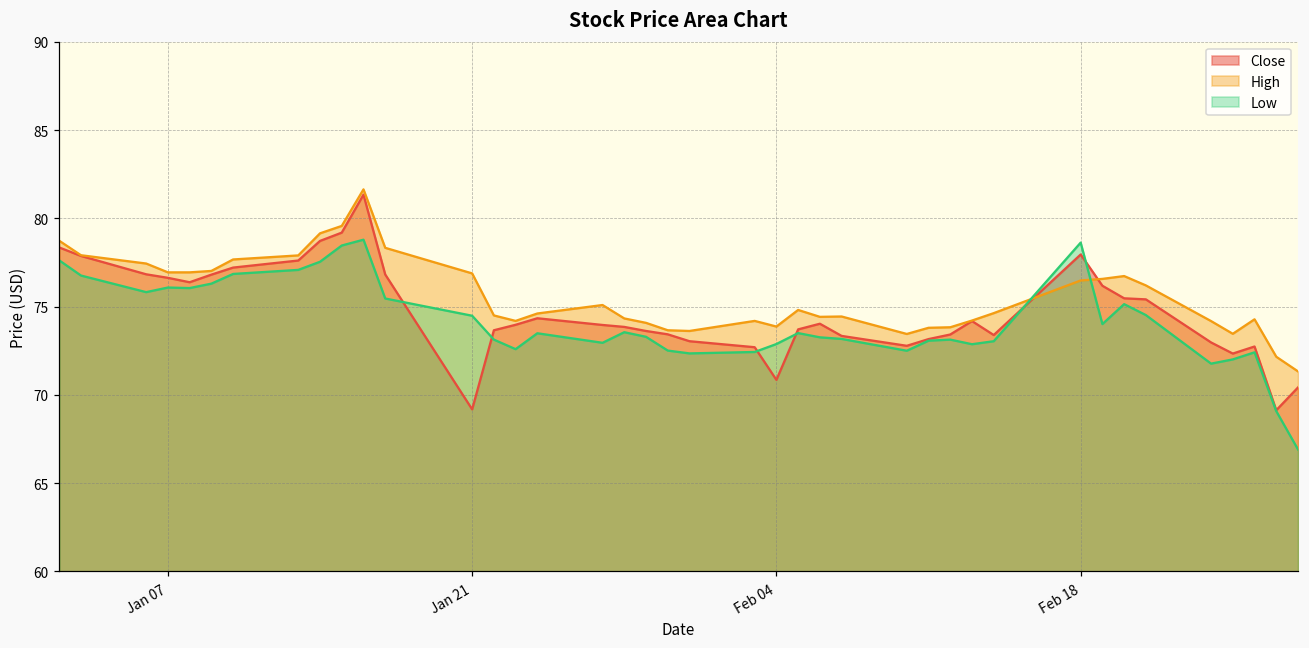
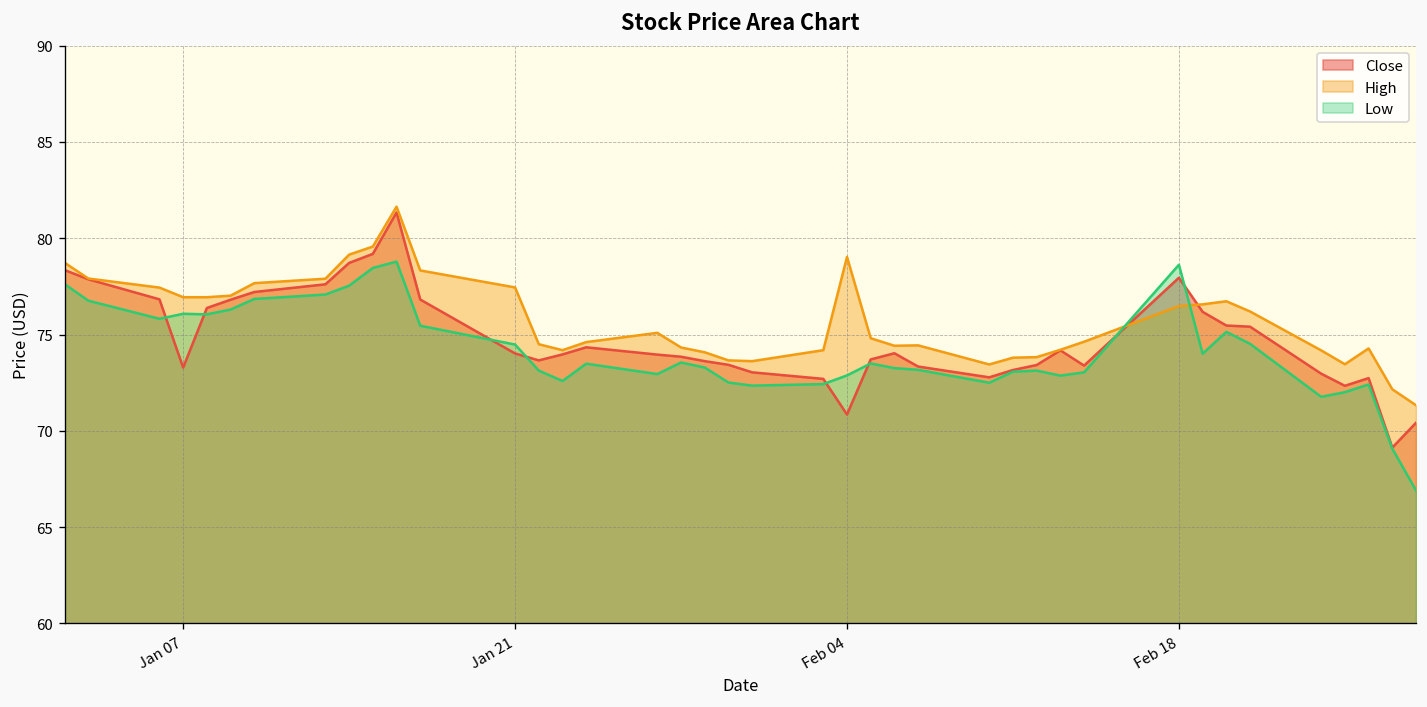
Close, Jan 07: 76.6 -> 73.3
Close, Jan 21: 69.2 -> 74.0
High, Jan 21: 76.9 -> 77.4
High, Feb 04: 73.9 -> 79.0
